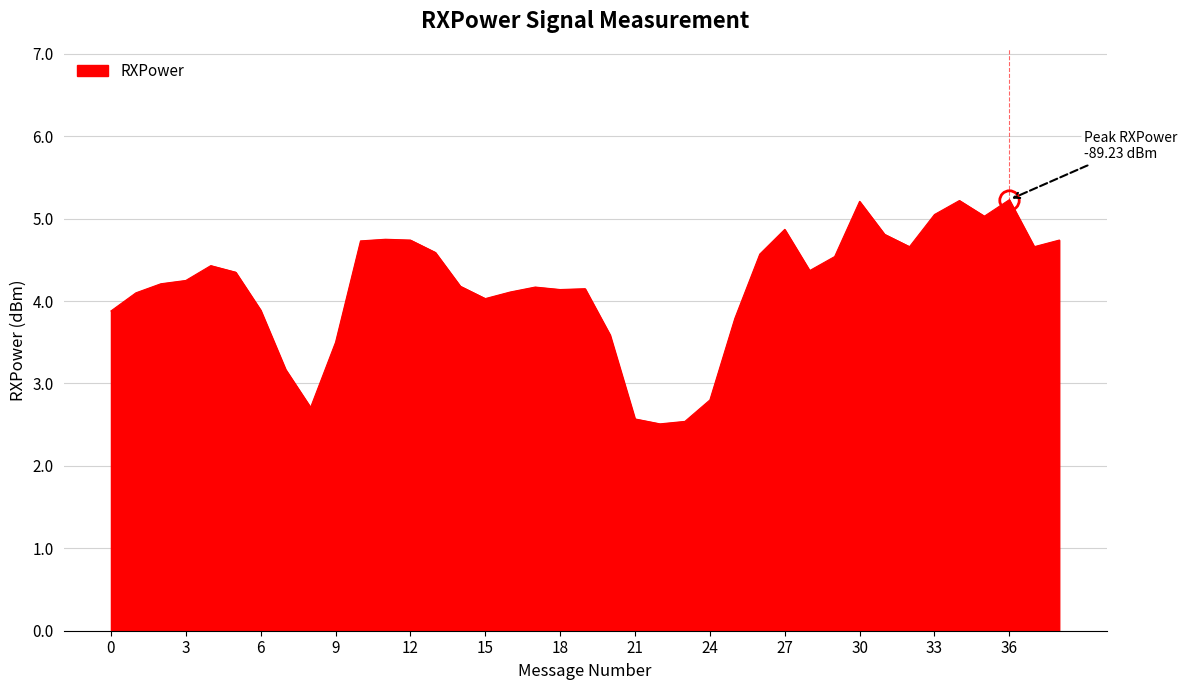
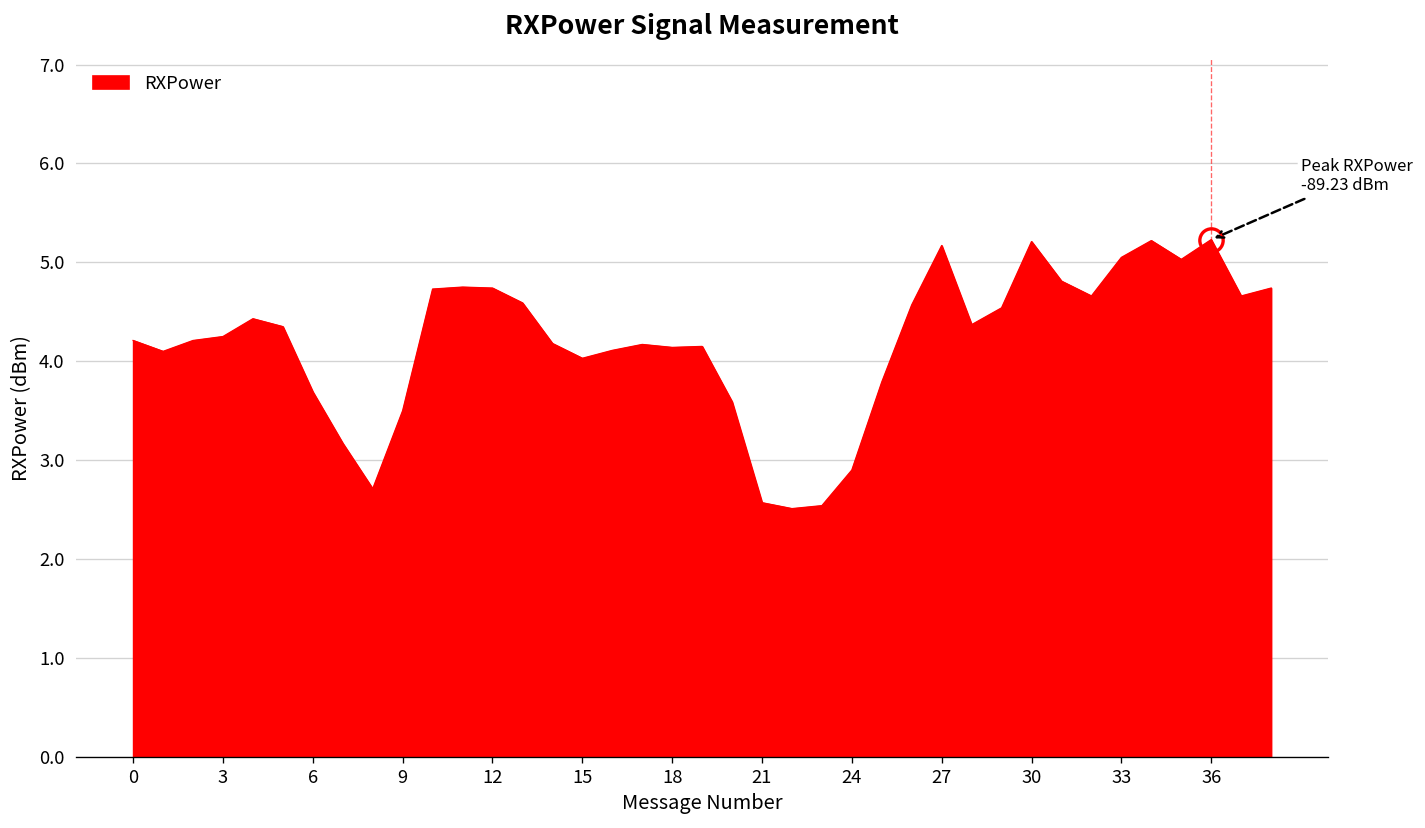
RXPower, 0: 3.9 -> 4.2
RXPower, 6: 3.9 -> 3.7
RXPower, 24: 2.8 -> 2.9
RXPower, 27: 4.9 -> 5.2
